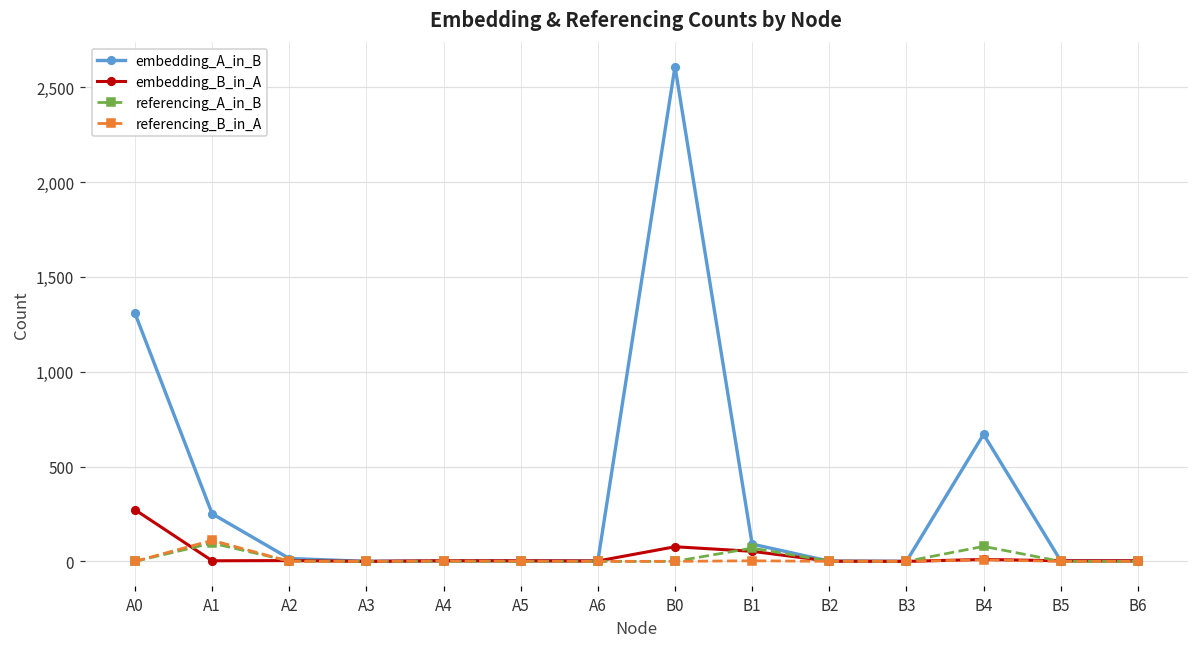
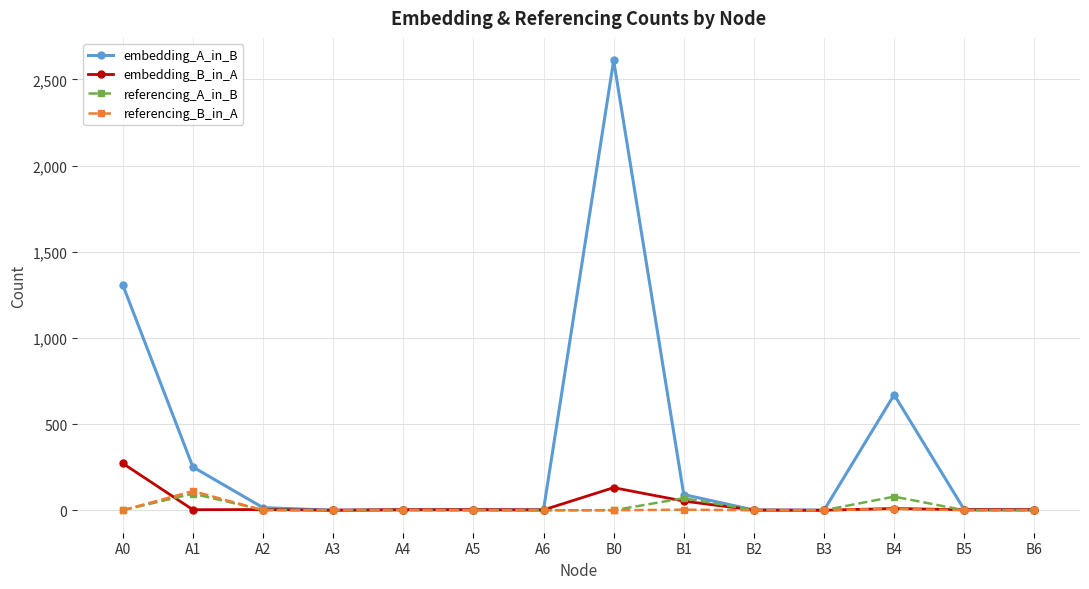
embedding_B_in_A, B0: 80 -> 130
